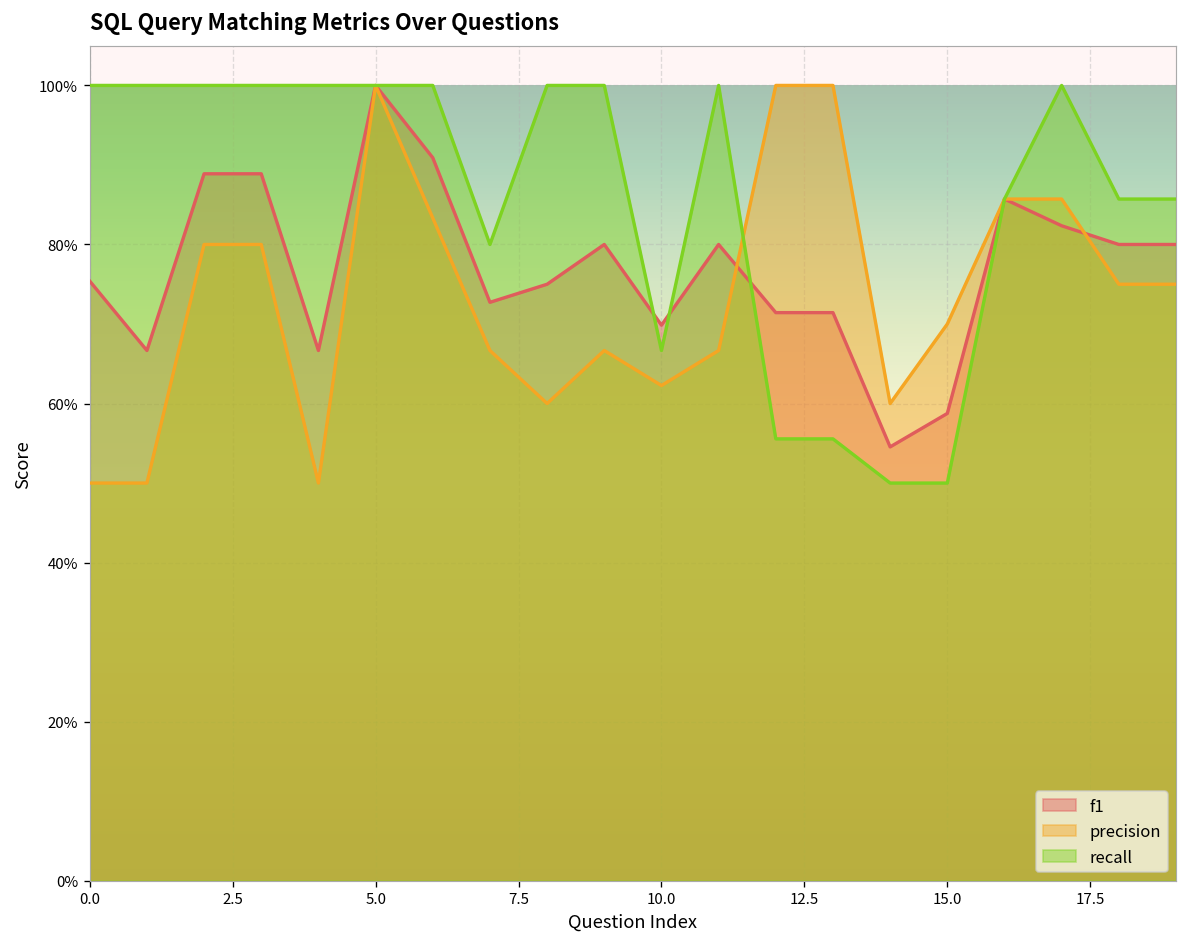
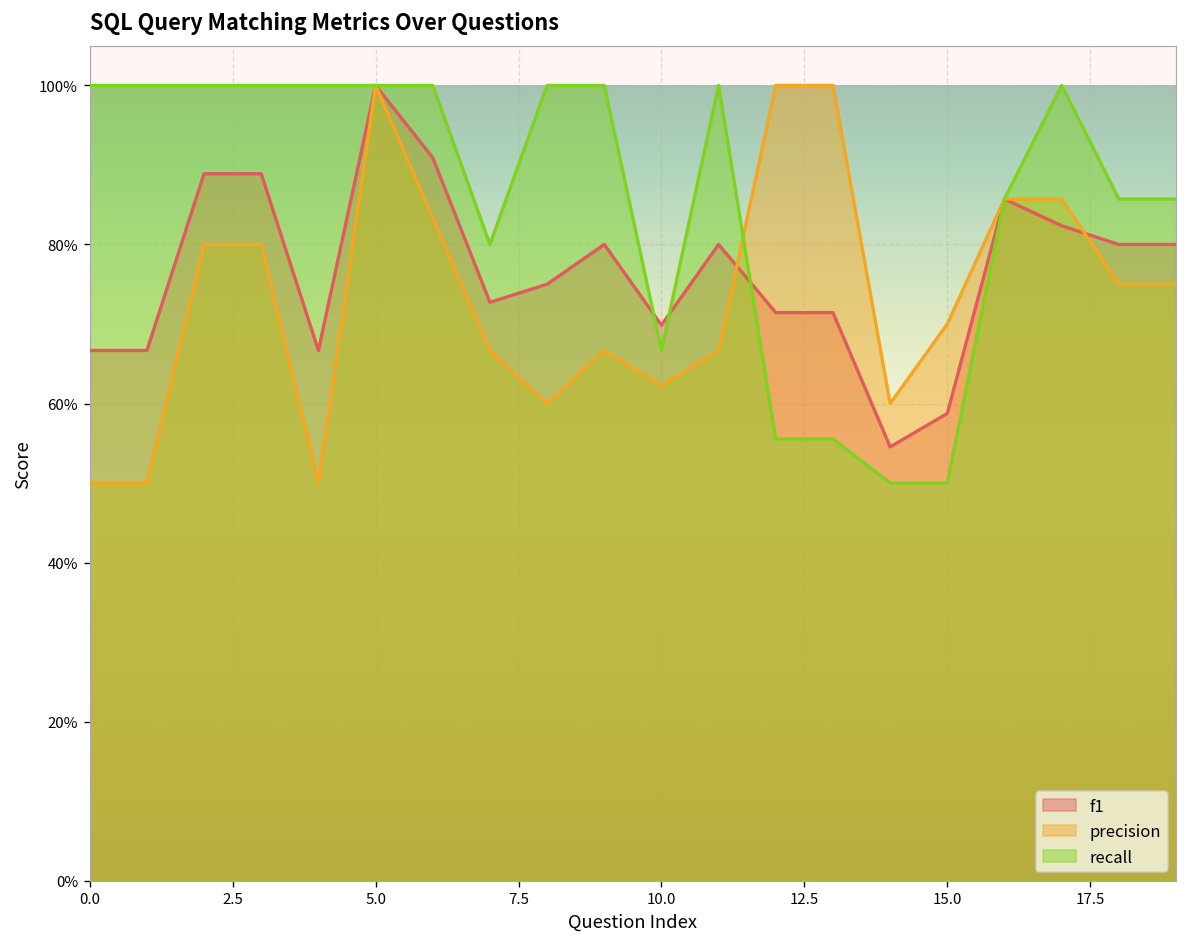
f1, 0.0: 75% -> 67%
